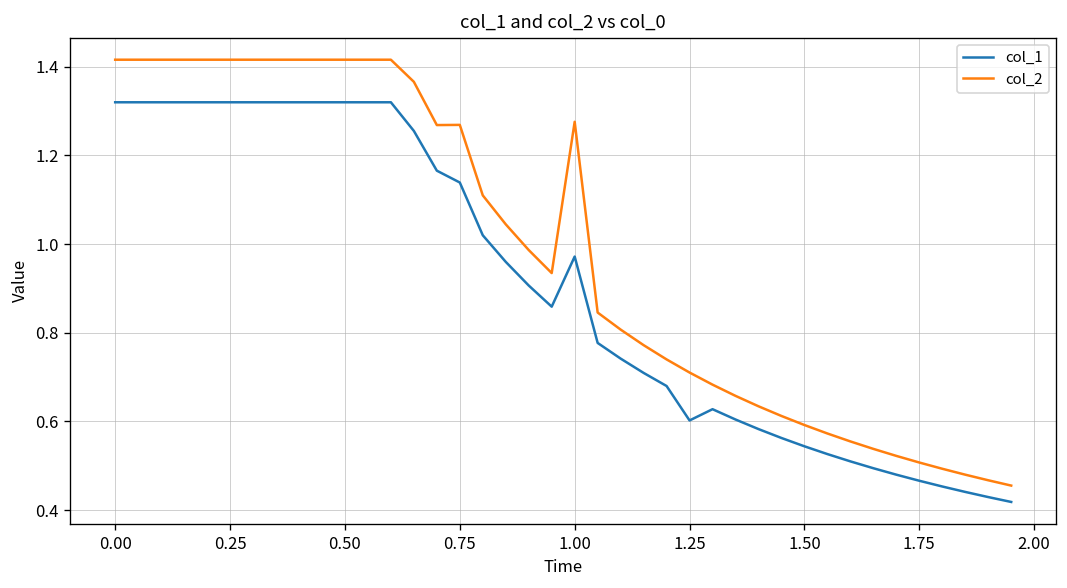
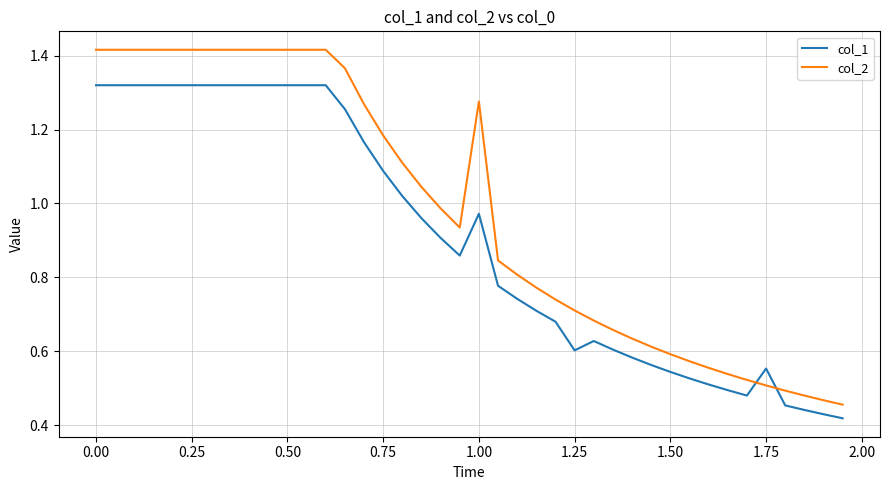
col_1, 0.75: 1.14 -> 1.09
col_2, 0.75: 1.27 -> 1.18
col_1, 1.75: 0.47 -> 0.55
